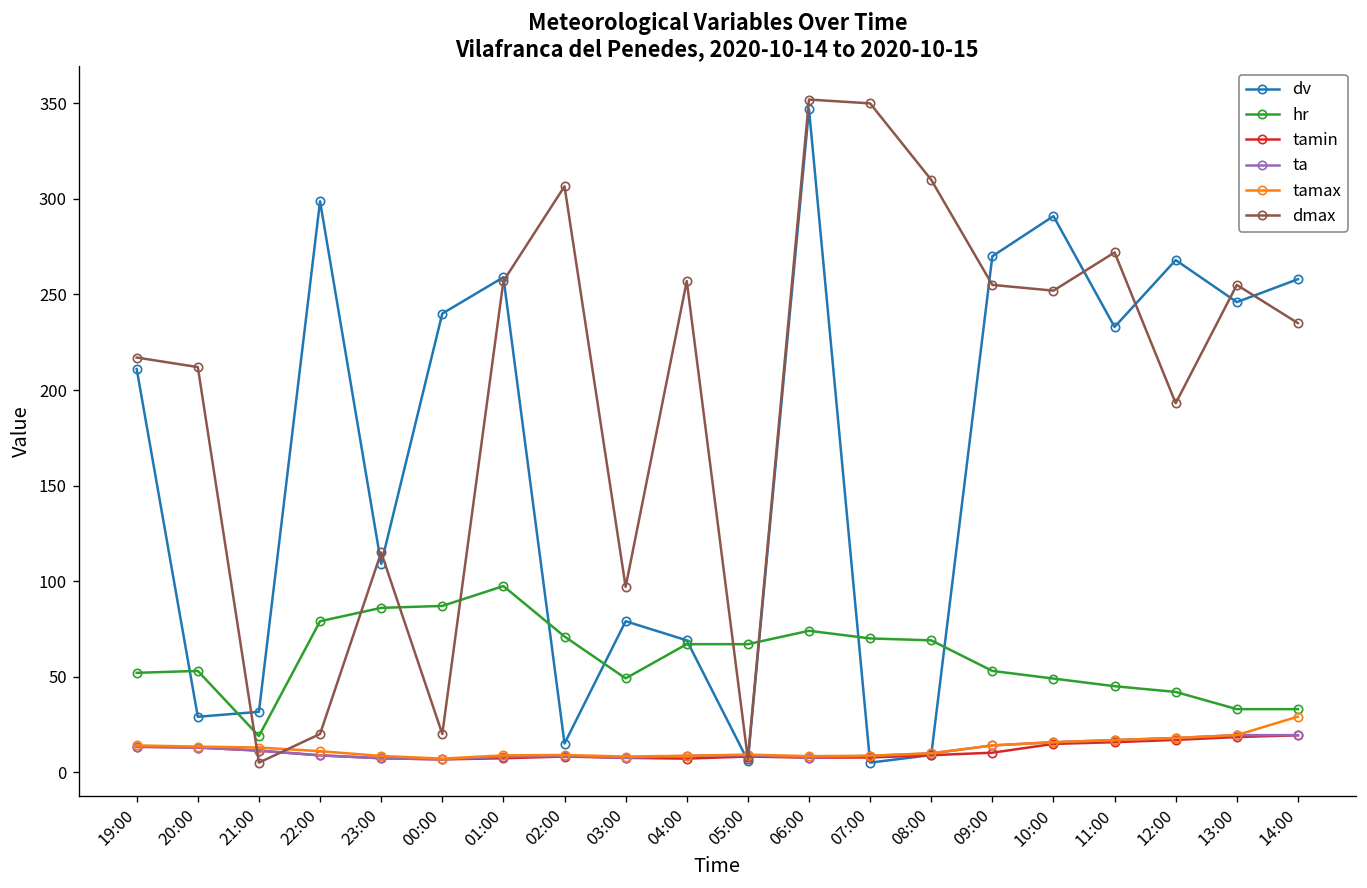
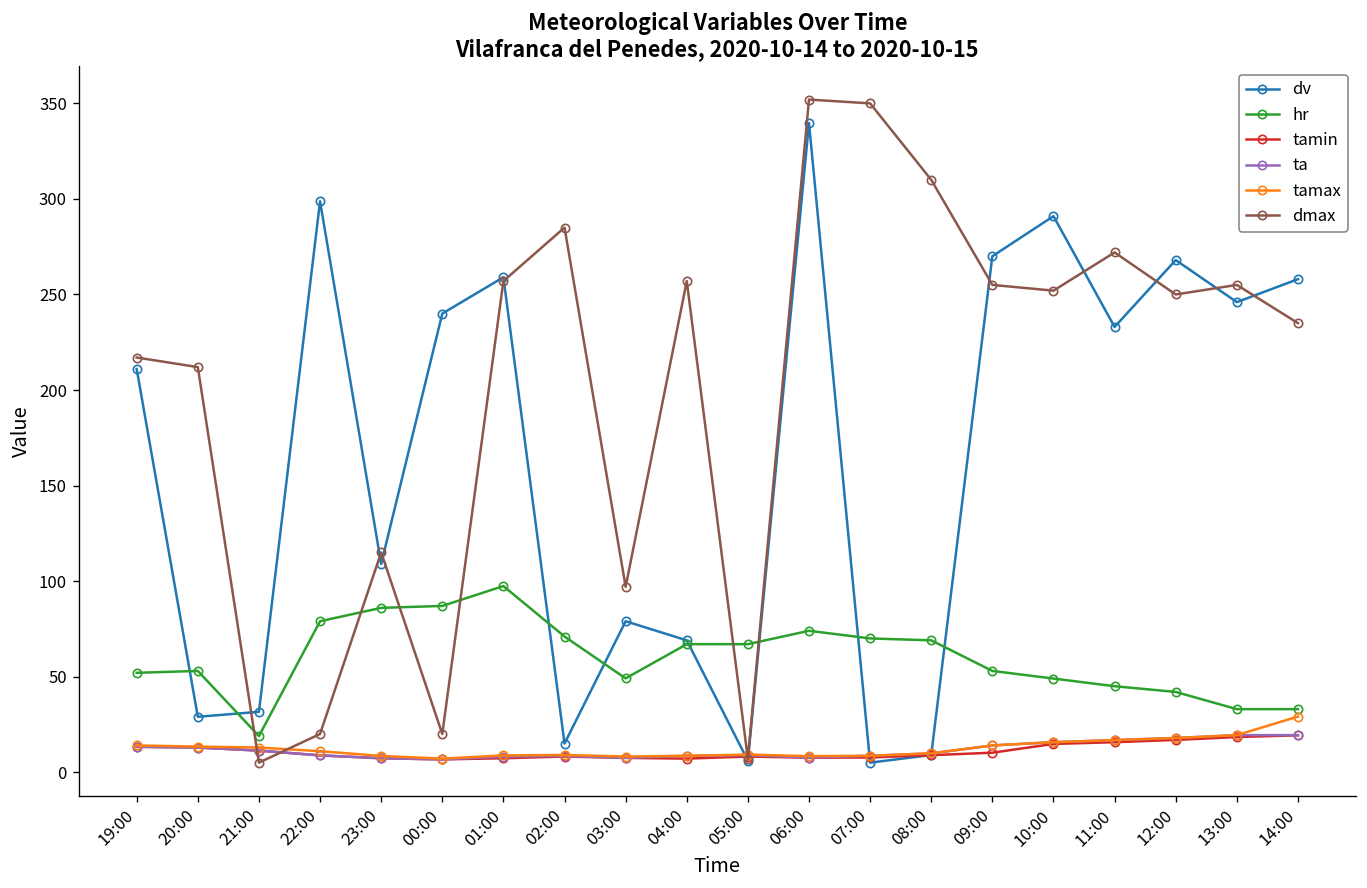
dmax, 02:00: 307 -> 285
dv, 06:00: 347 -> 340
dmax, 12:00: 193 -> 250
